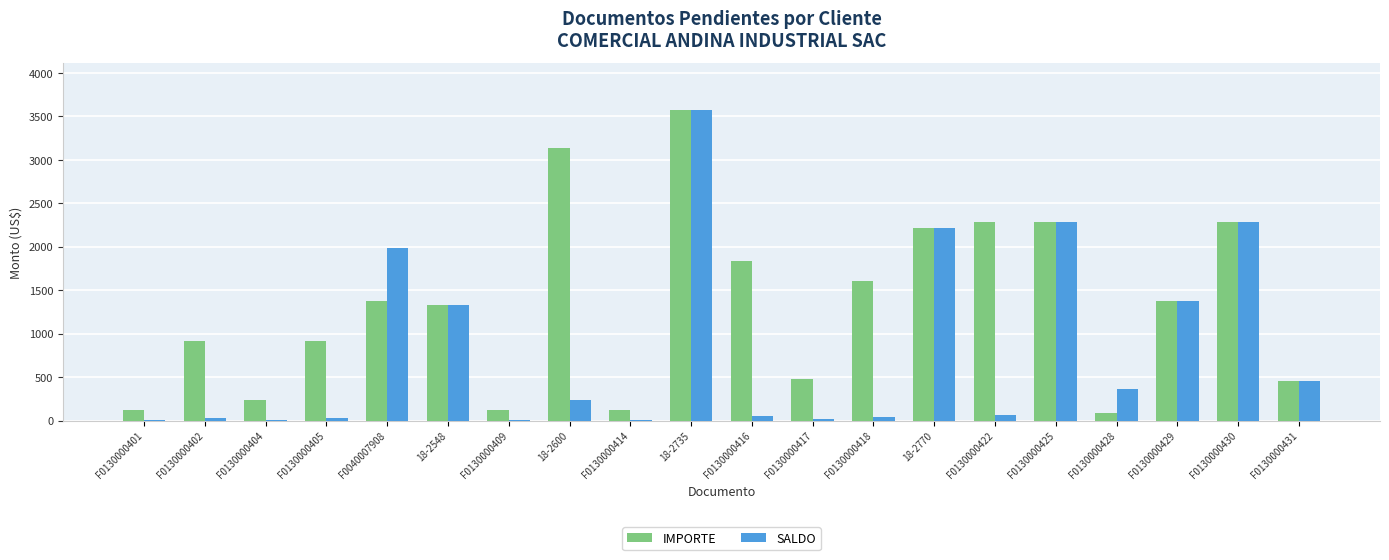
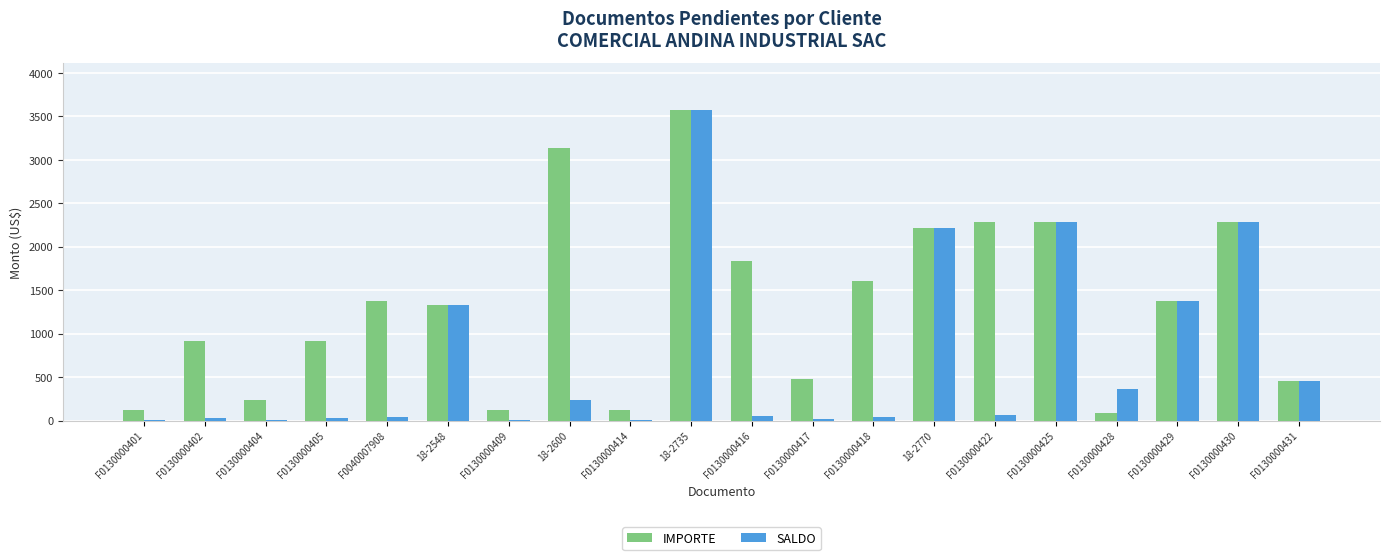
SALDO, F0040007908: 2000 -> 0
